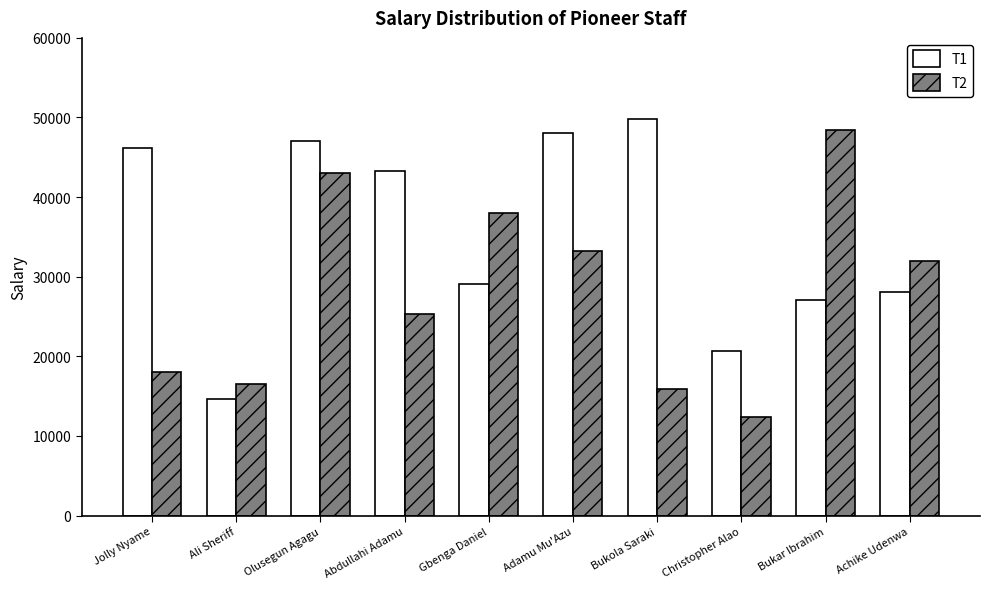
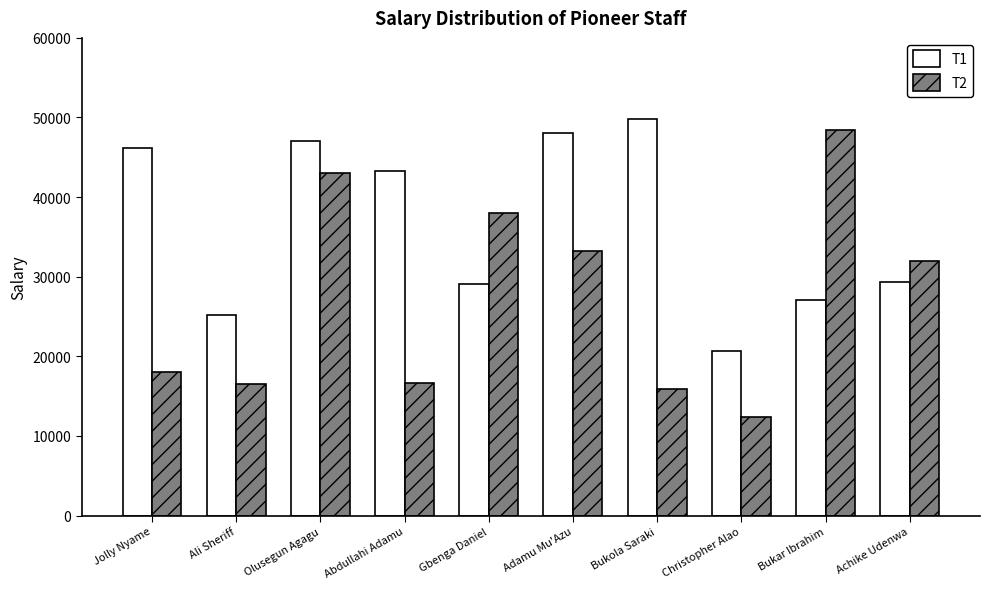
T1, Ali Sheriff: 15000 -> 25000
T2, Abdullahi Adamu: 25000 -> 17000
T1, Achike Udenwa: 28000 -> 29000
